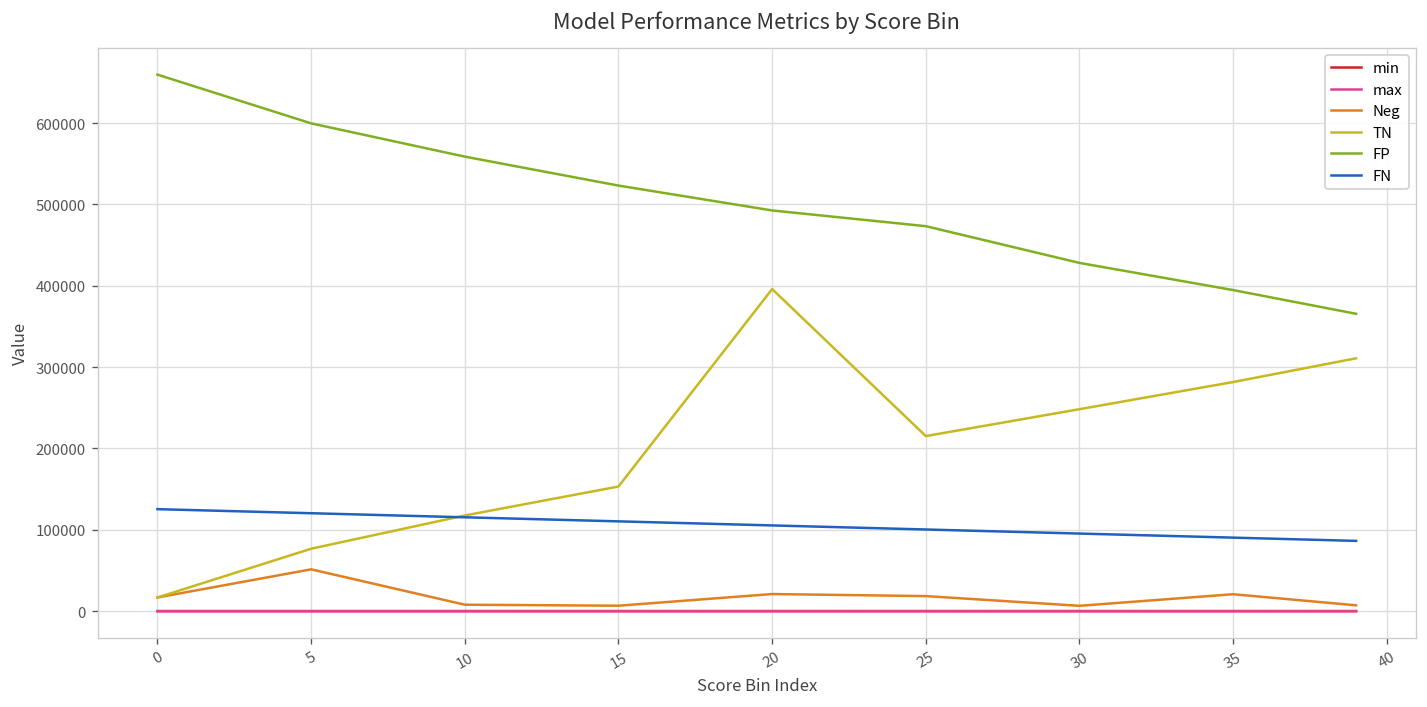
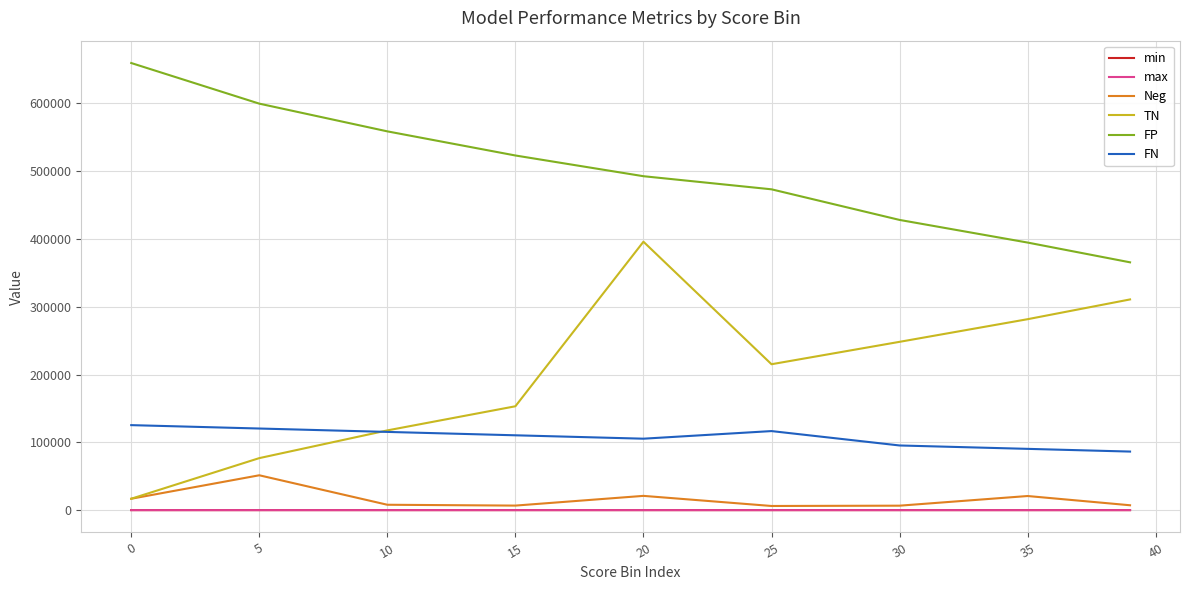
Neg, 25: 20000 -> 10000
FN, 25: 100000 -> 120000
